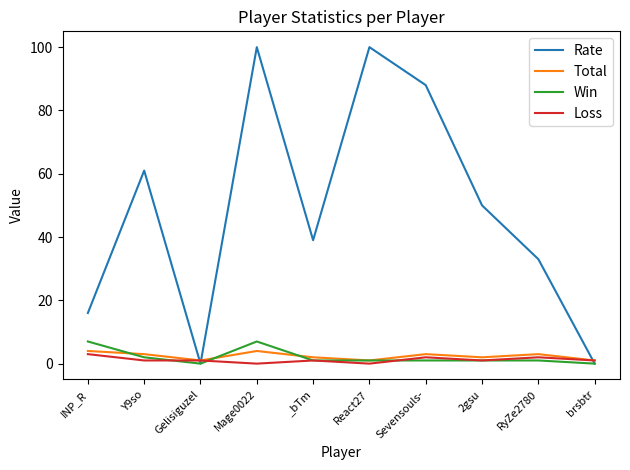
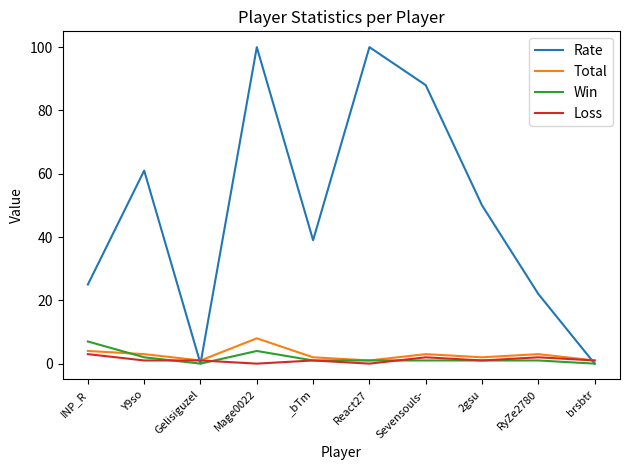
Rate, INP_R: 16 -> 25
Total, Mage0022: 4 -> 8
Win, Mage0022: 7 -> 4
Rate, RyZe2780: 33 -> 22
